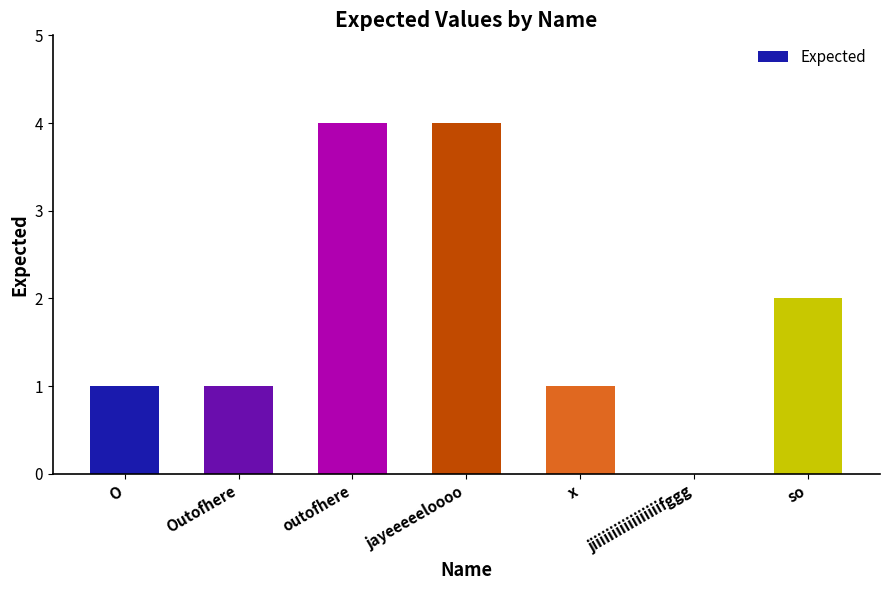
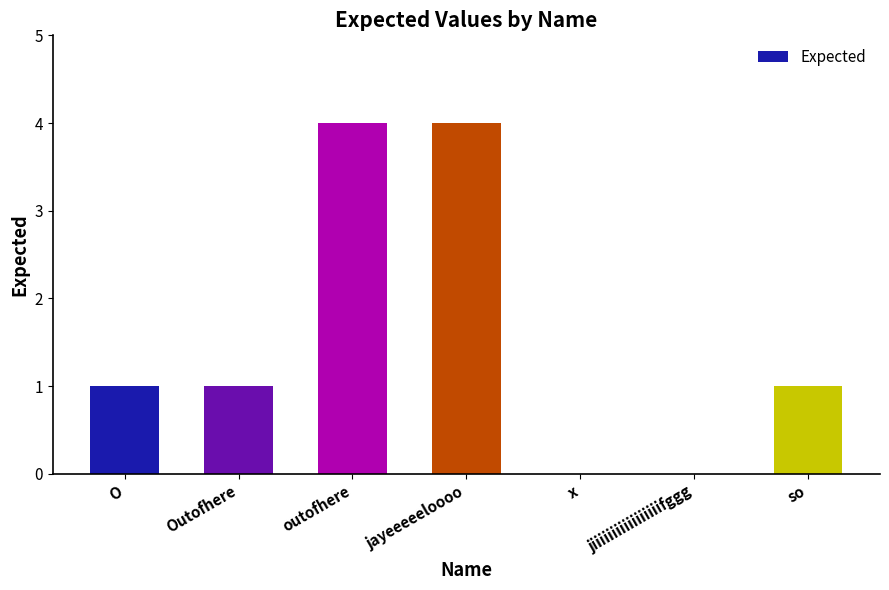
x: 1 -> 0
so: 2 -> 1
